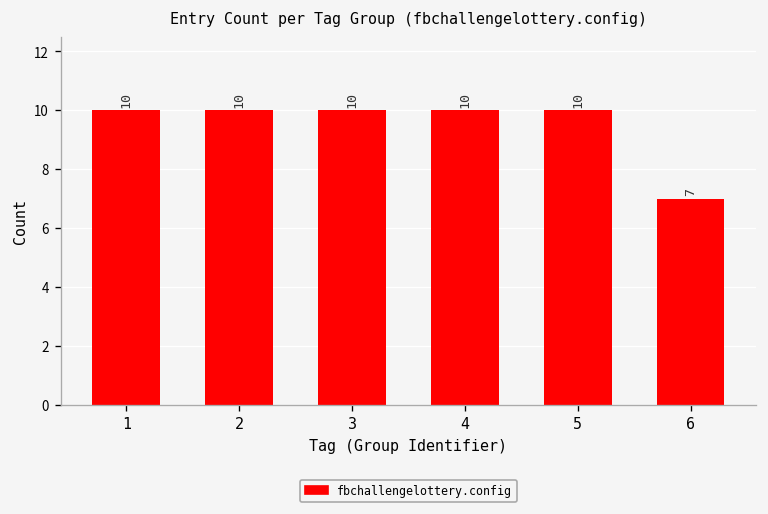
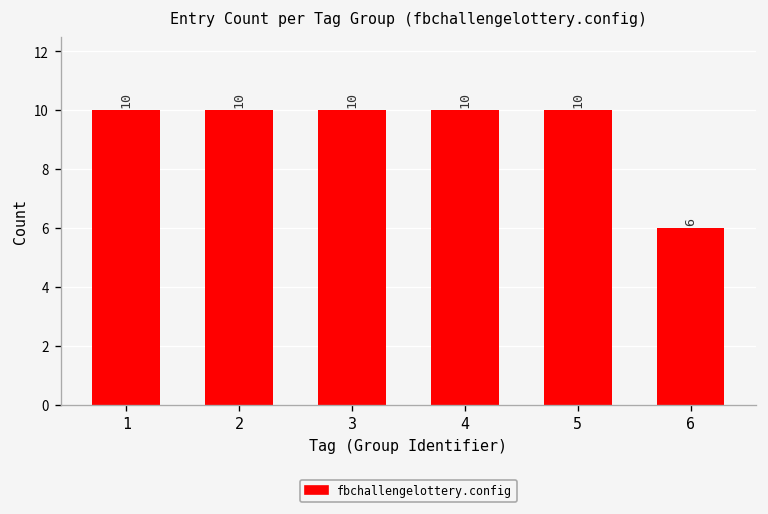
6: 7 -> 6
